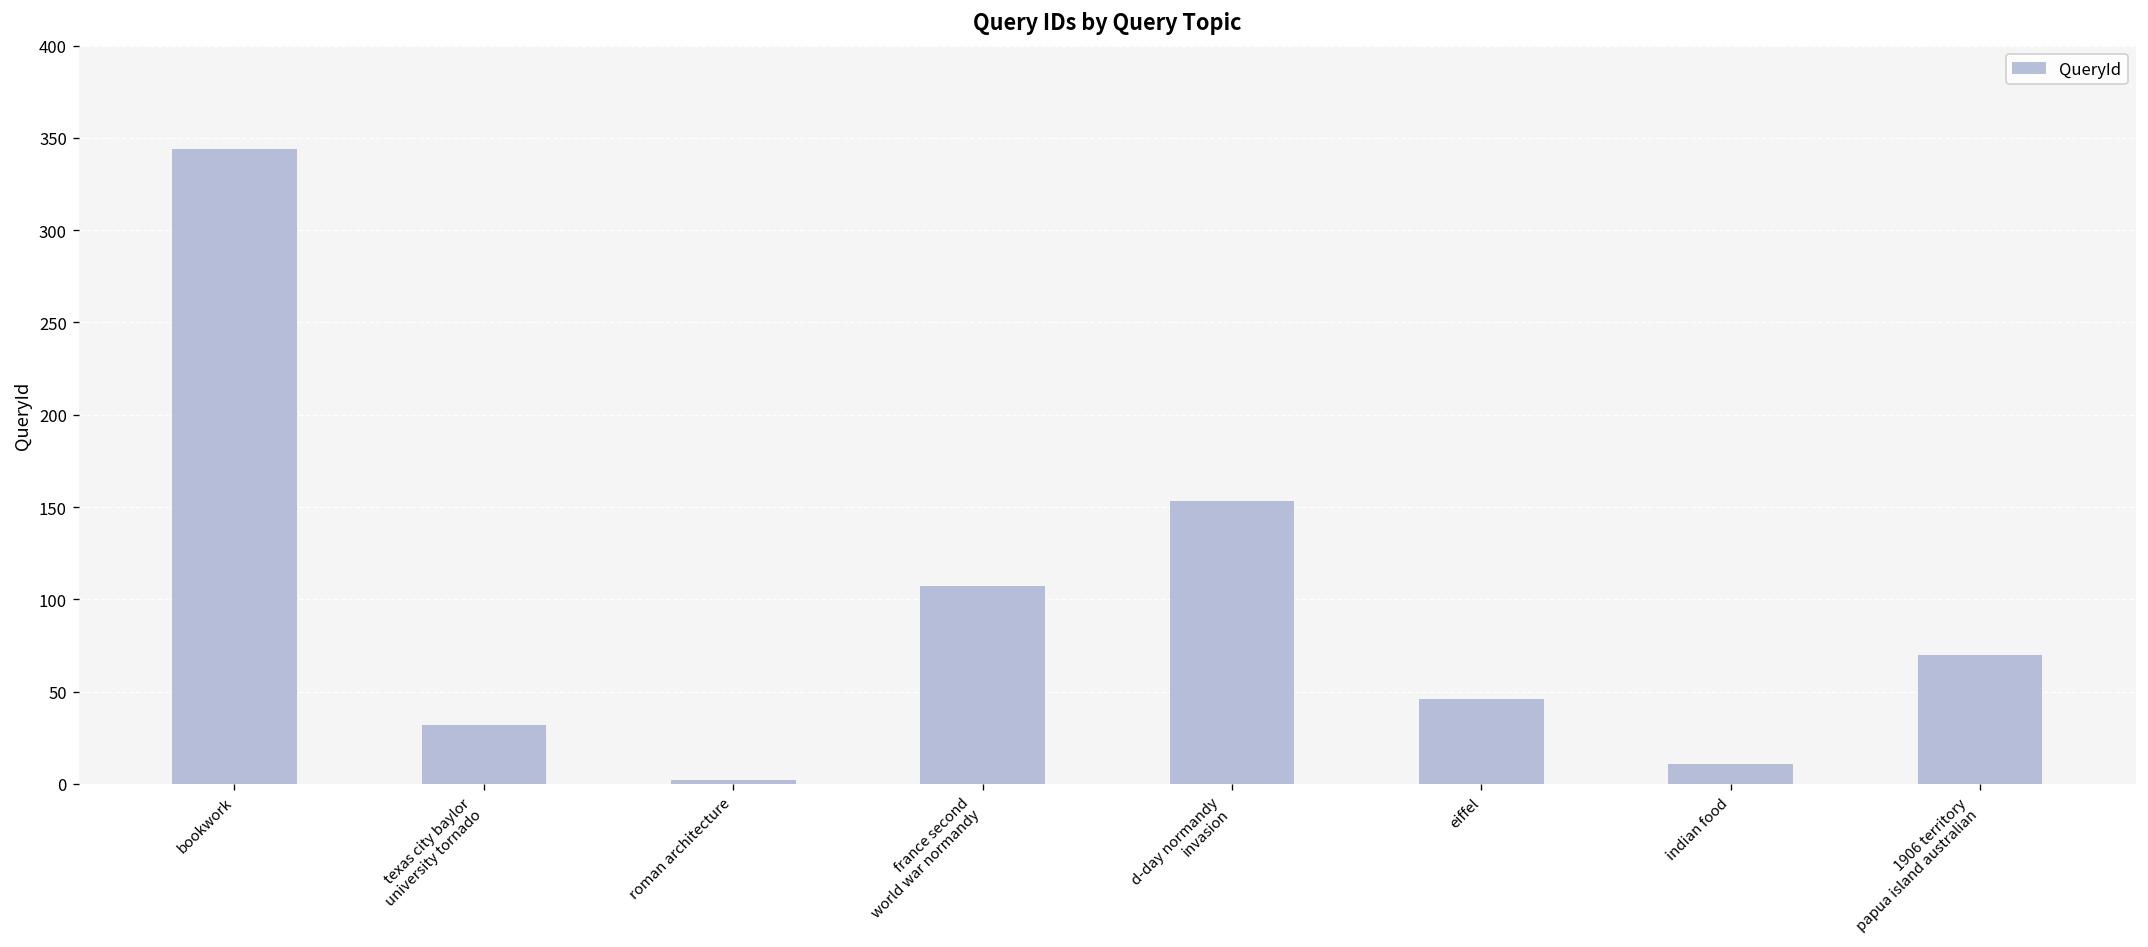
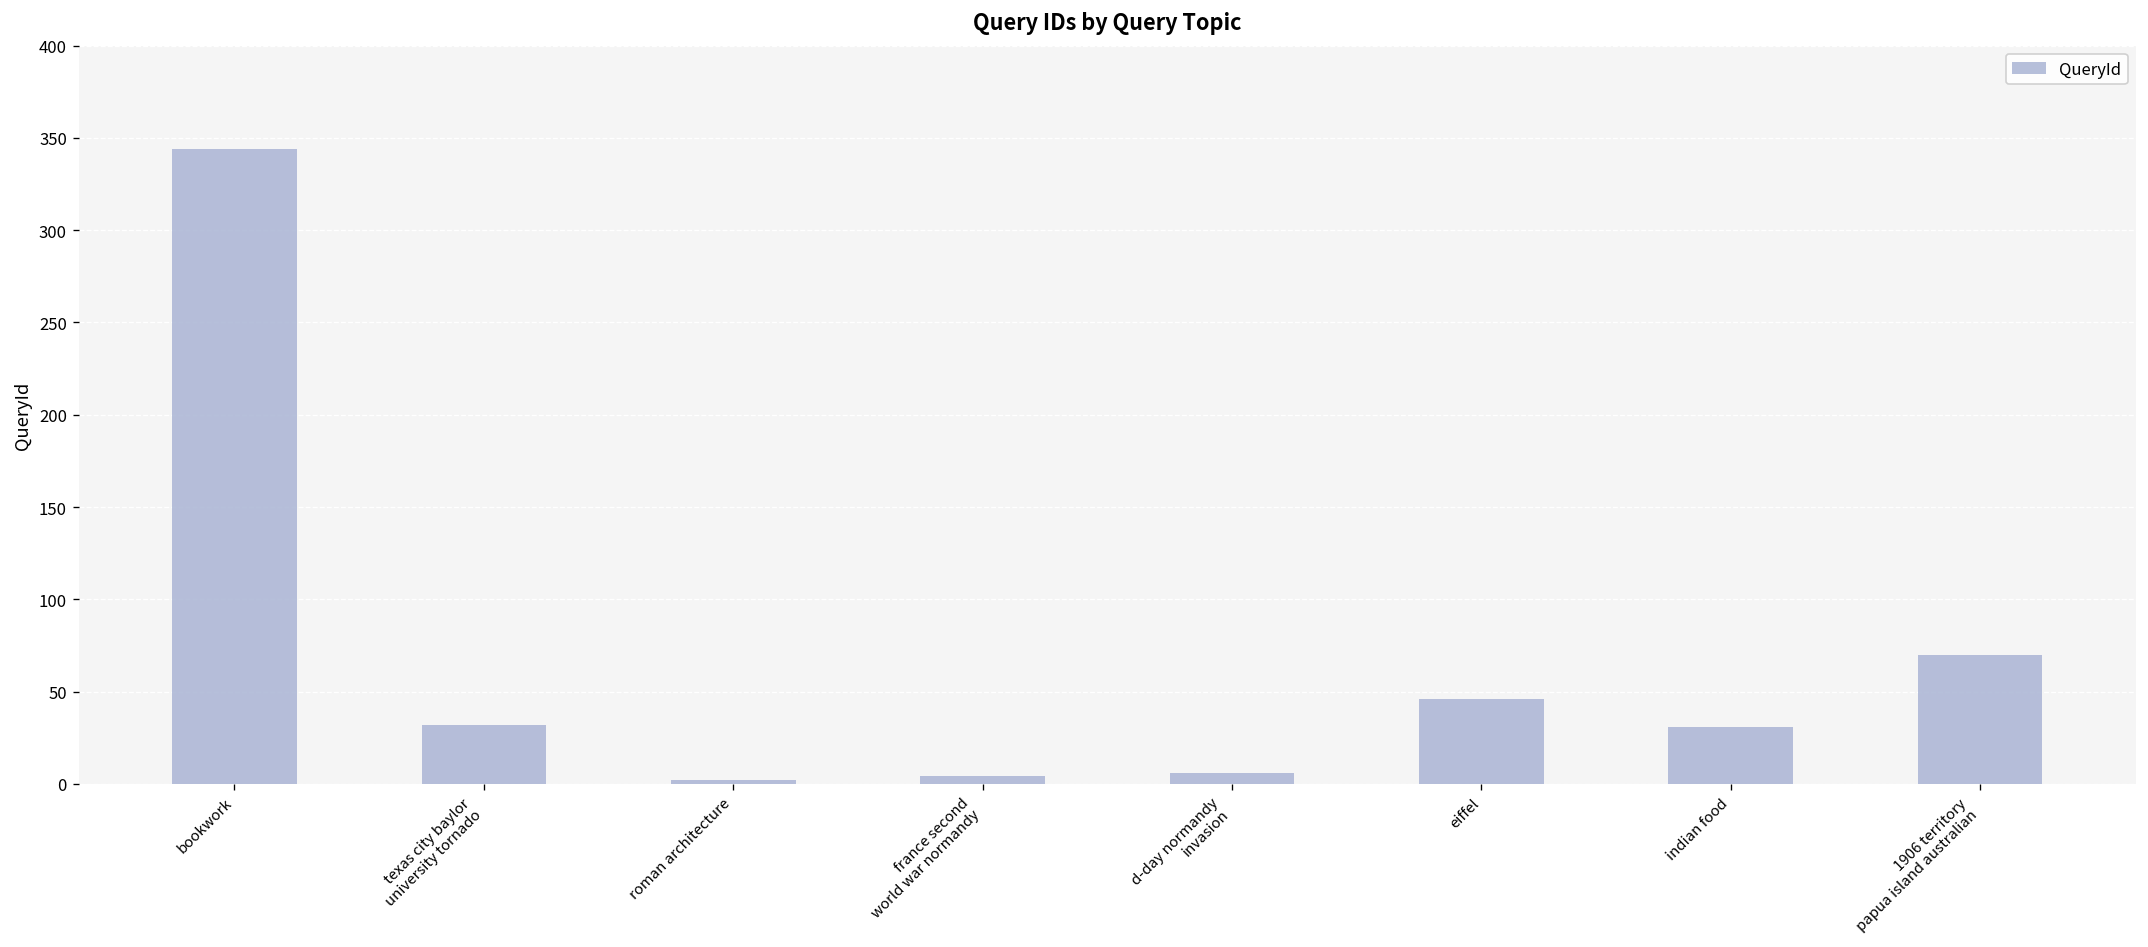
france second world war normandy: 107 -> 4
d-day normandy invasion: 153 -> 6
indian food: 11 -> 31
